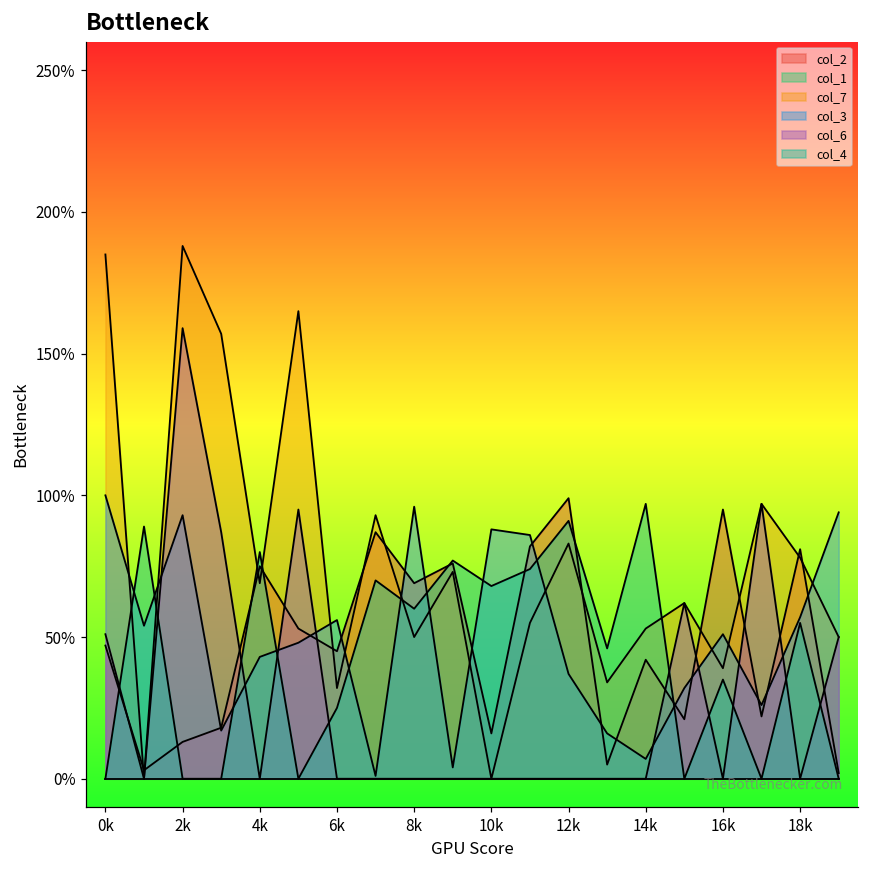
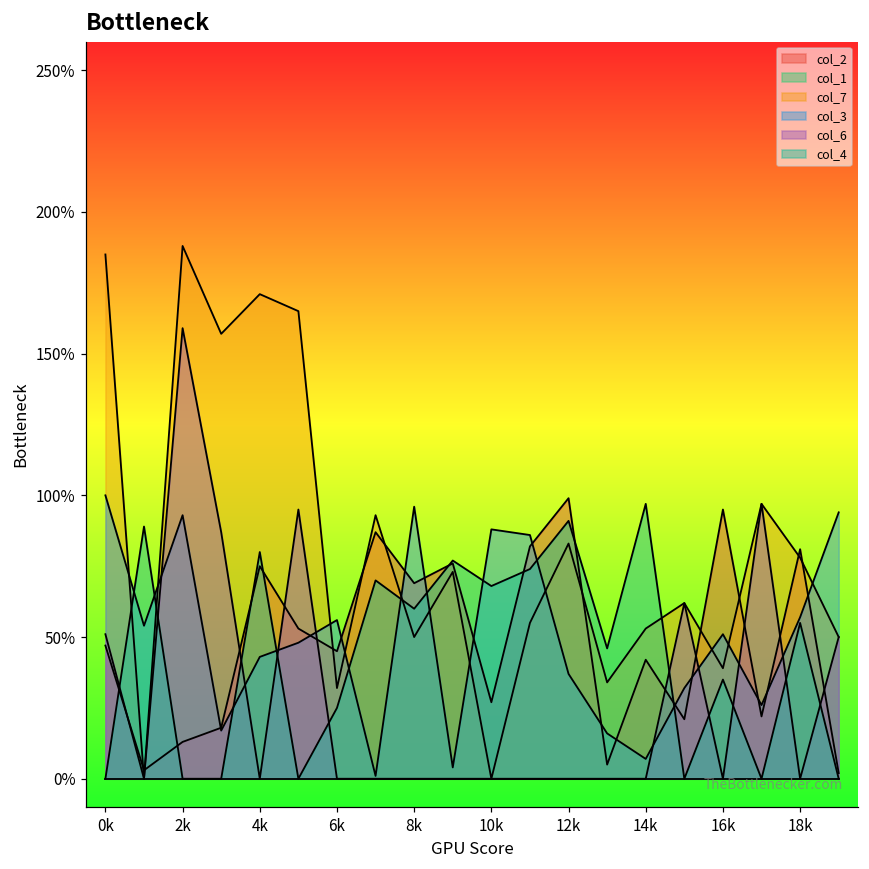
col_7, 4k: 69% -> 171%
col_2, 10k: 16% -> 27%
